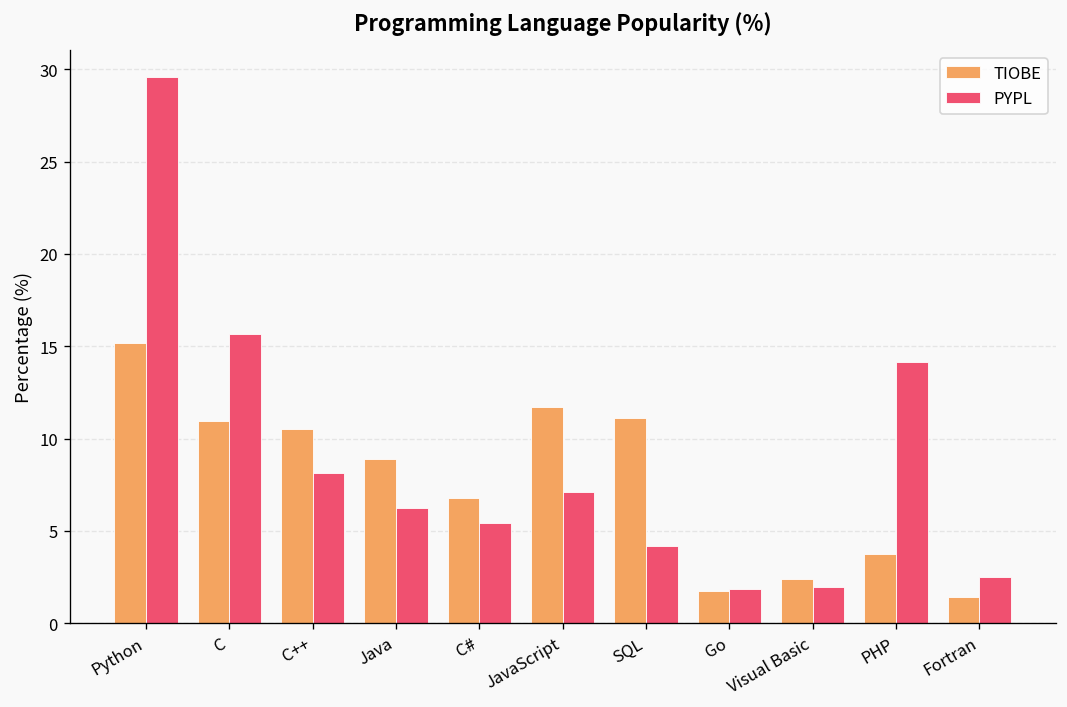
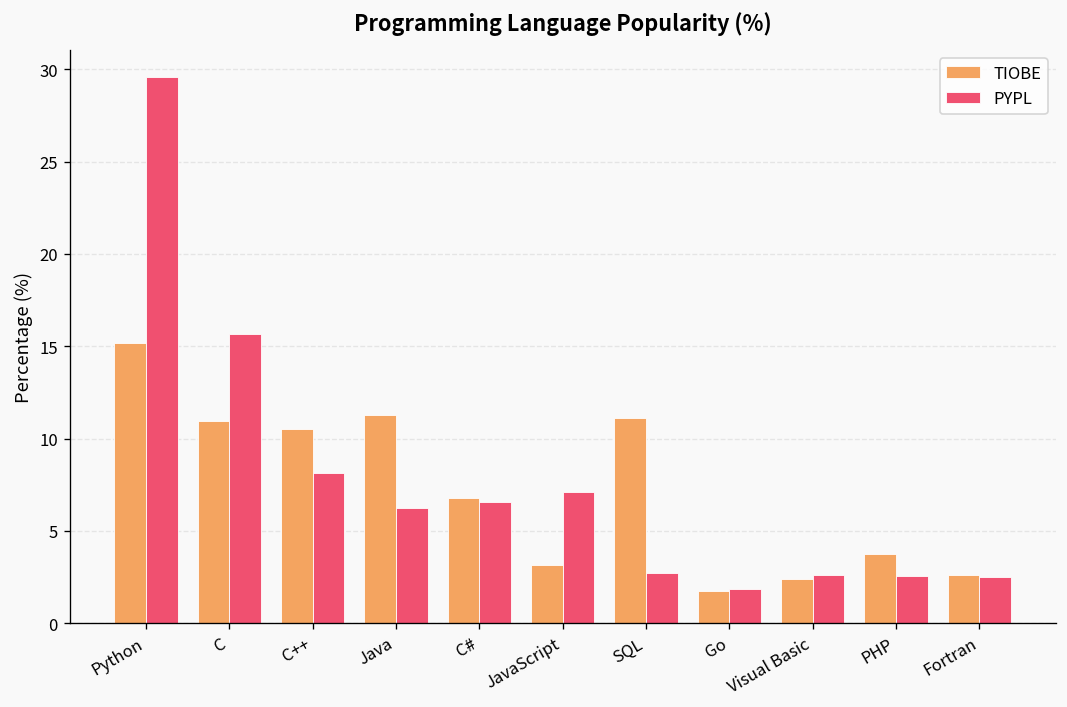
TIOBE, Java: 8.9 -> 11.3
PYPL, C#: 5.4 -> 6.6
TIOBE, JavaScript: 11.7 -> 3.2
PYPL, SQL: 4.2 -> 2.7
PYPL, Visual Basic: 2.0 -> 2.6
PYPL, PHP: 14.2 -> 2.6
TIOBE, Fortran: 1.4 -> 2.6
